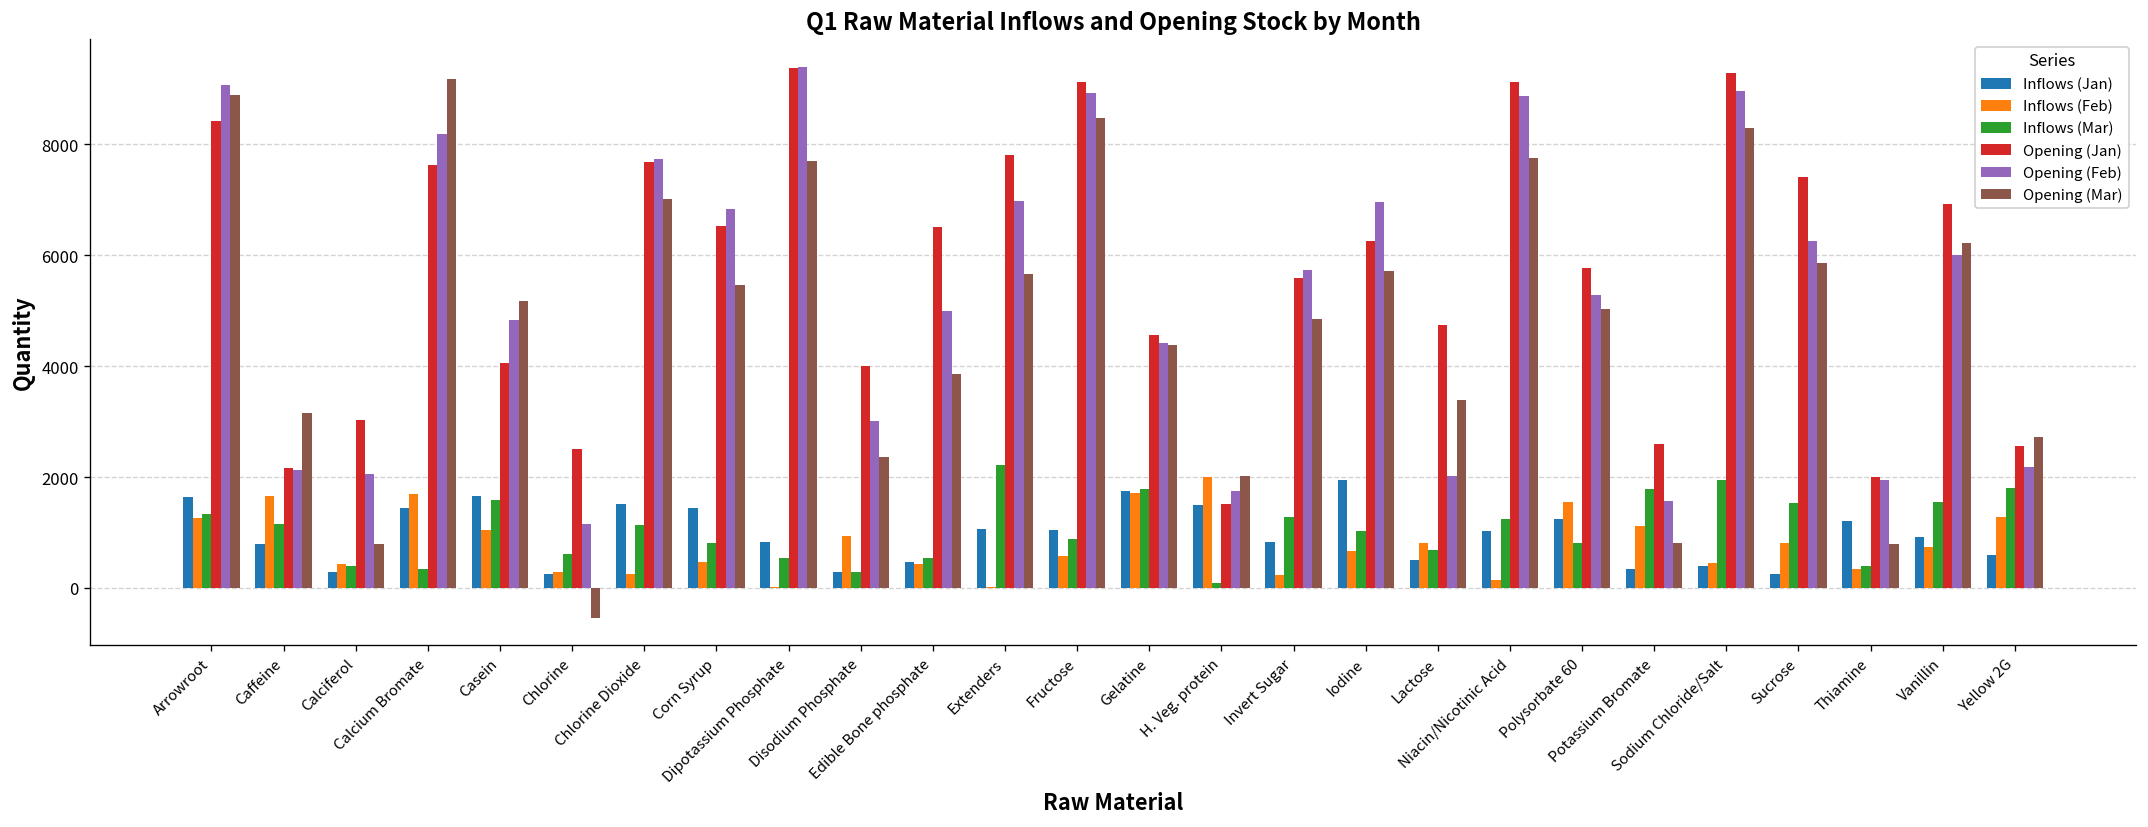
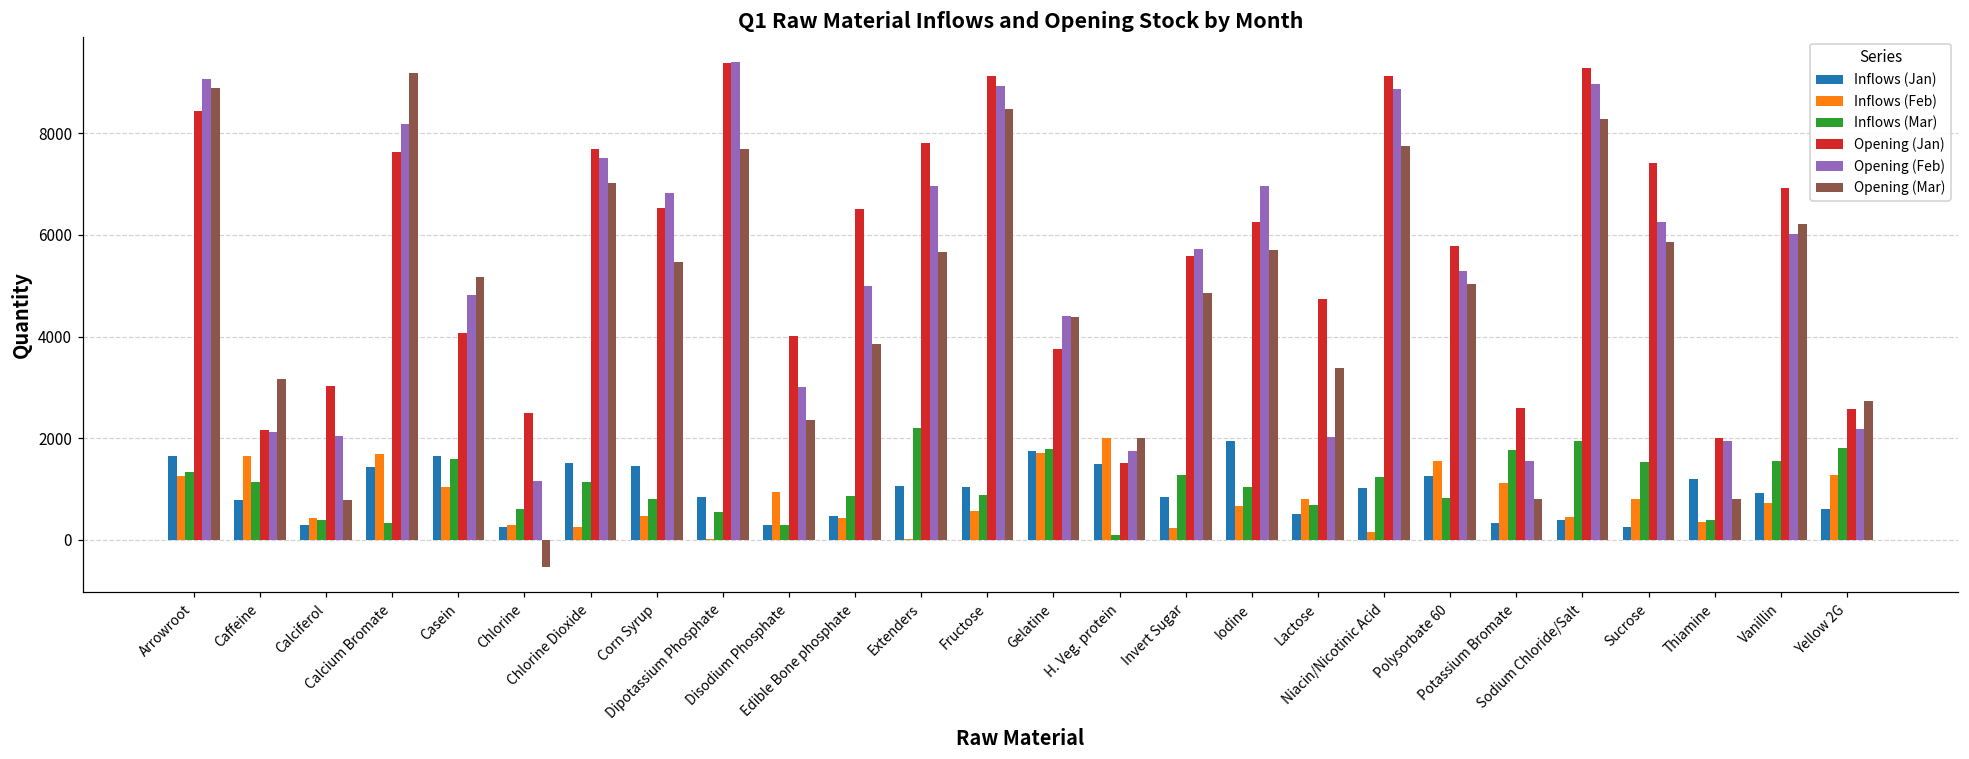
Opening (Feb), Chlorine Dioxide: 7700 -> 7500
Inflows (Mar), Edible Bone phosphate: 500 -> 900
Opening (Jan), Gelatine: 4600 -> 3800
